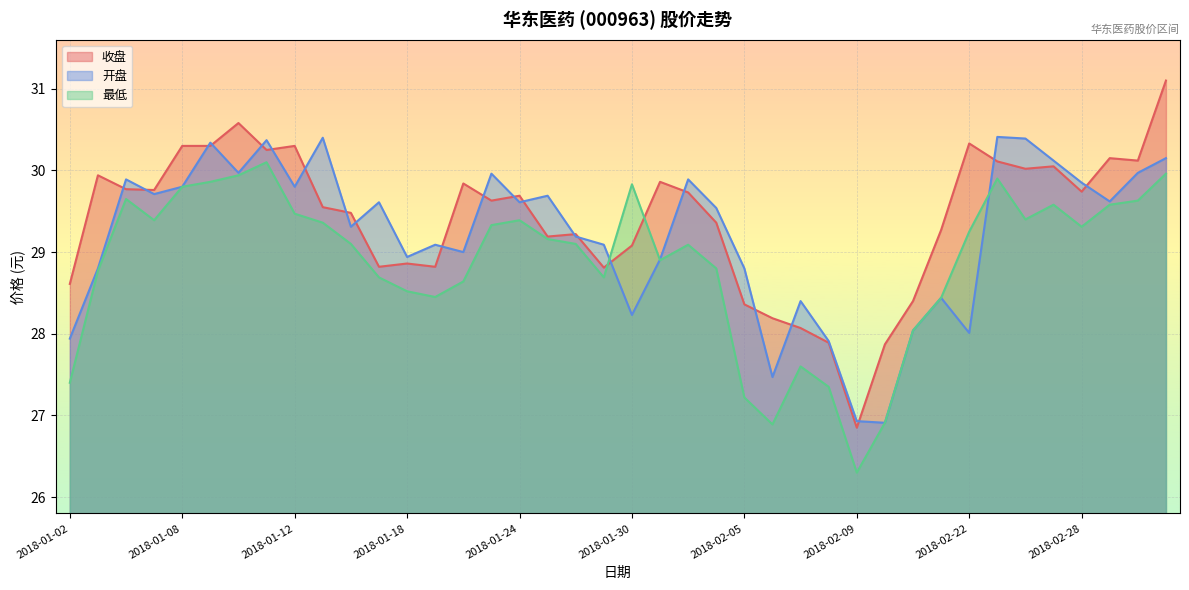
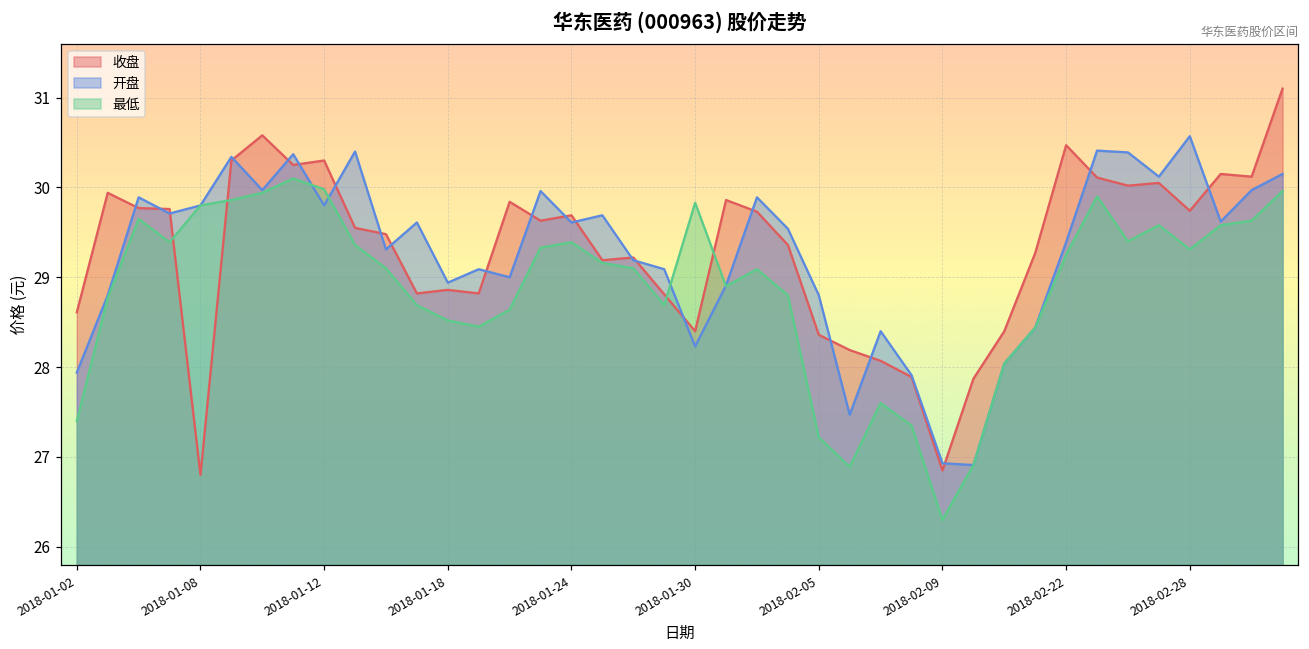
收盘, 2018-01-08: 30.3 -> 26.8
最低, 2018-01-12: 29.5 -> 30.0
收盘, 2018-01-30: 29.1 -> 28.4
收盘, 2018-02-22: 30.3 -> 30.5
开盘, 2018-02-22: 28.0 -> 29.4
开盘, 2018-02-28: 29.9 -> 30.6
